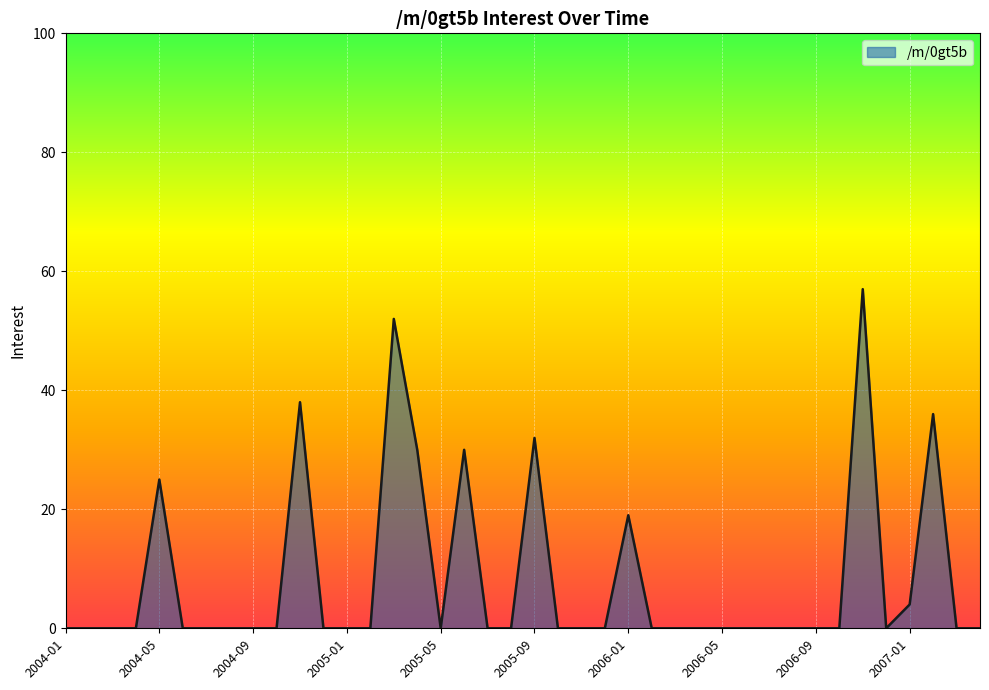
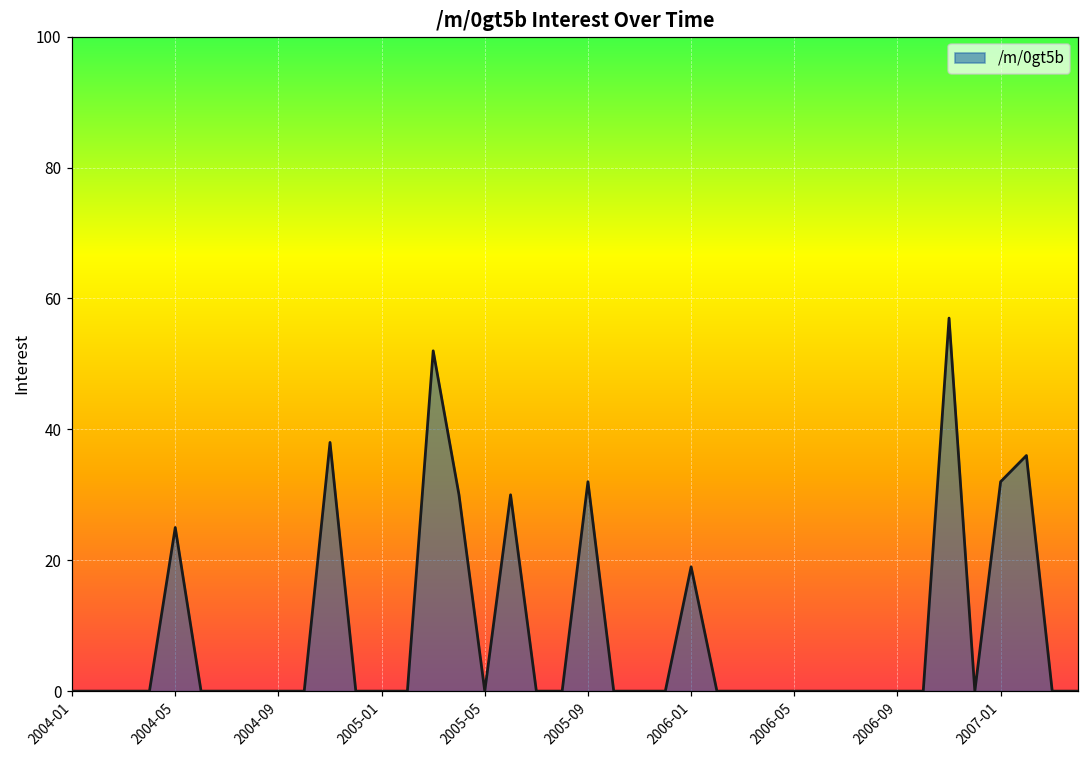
2007-01: 4 -> 32
